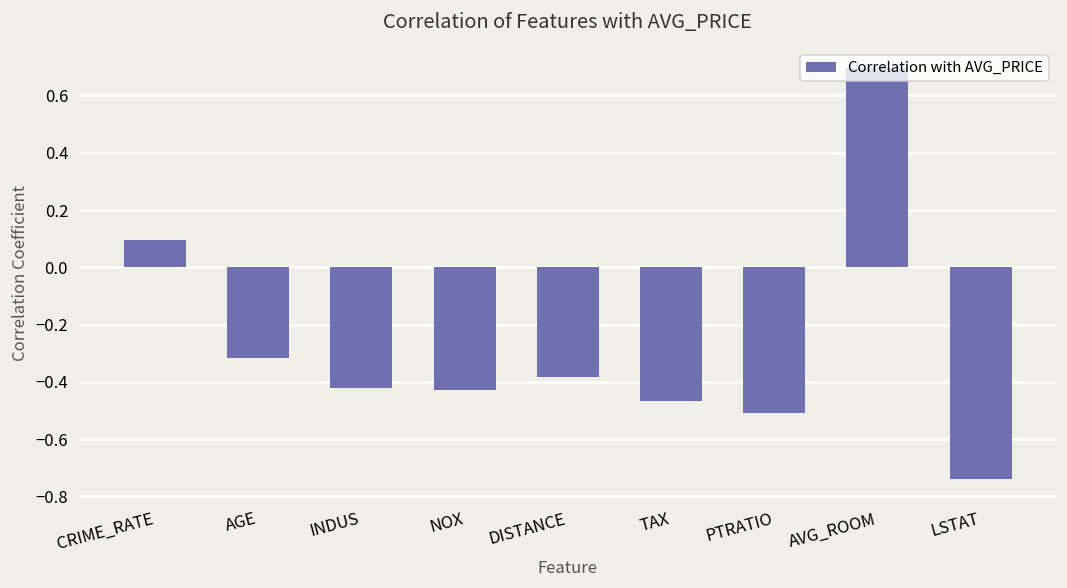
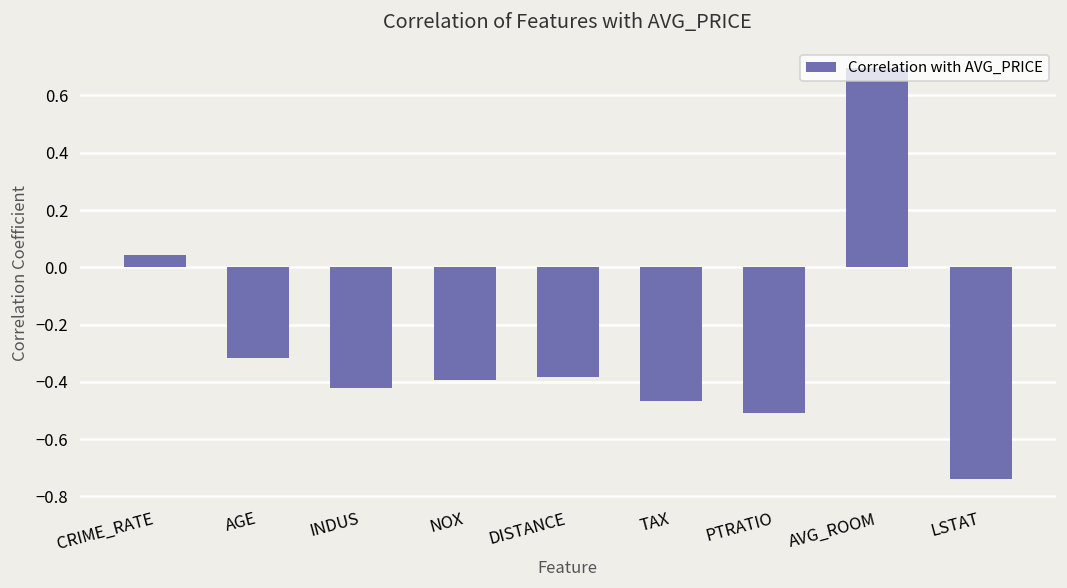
CRIME_RATE: 0.10 -> 0.04
NOX: -0.43 -> -0.39
